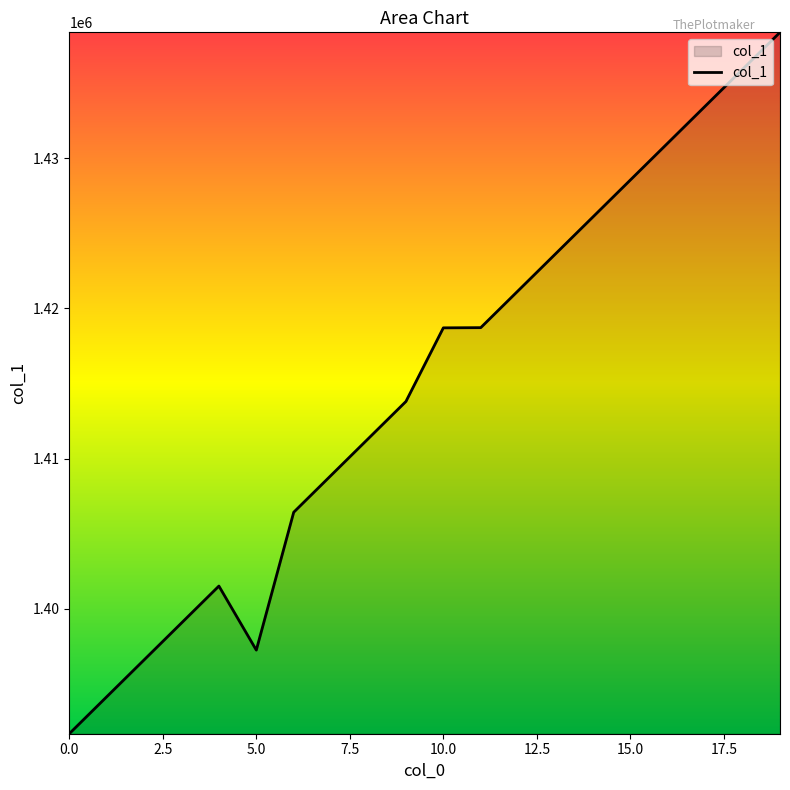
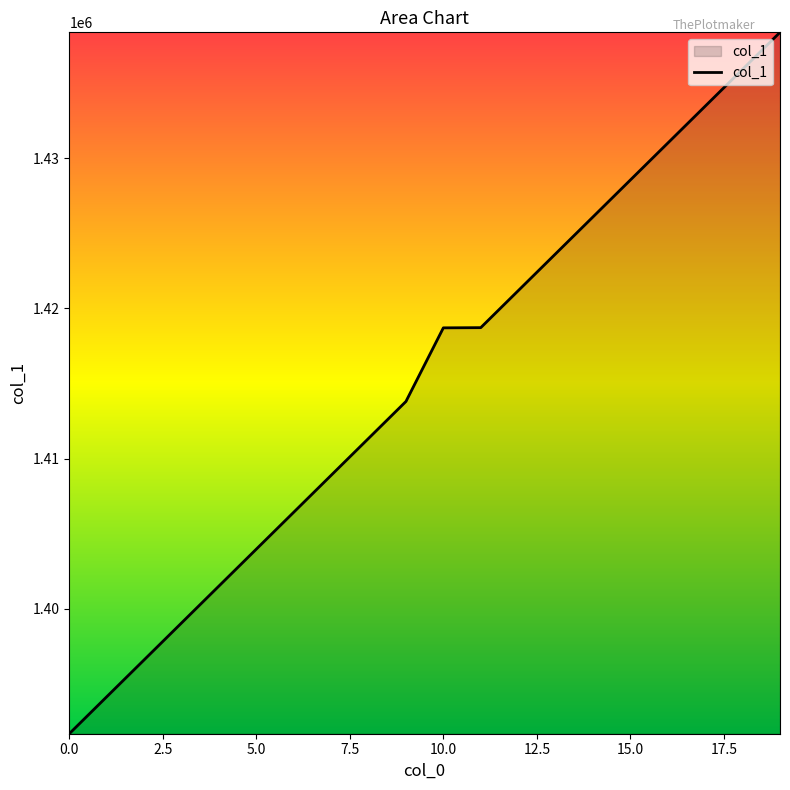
5.0: 1397300 -> 1404000
